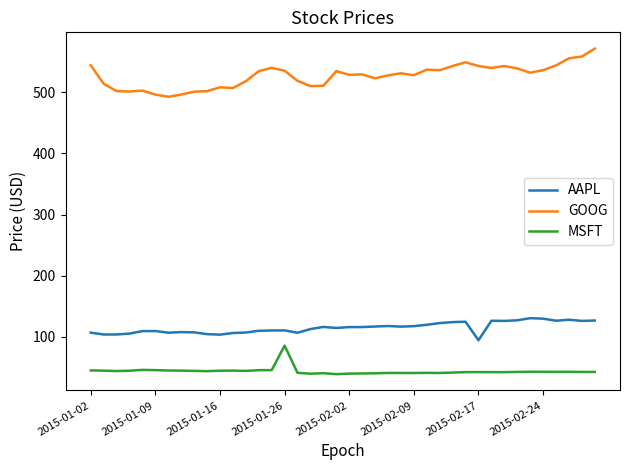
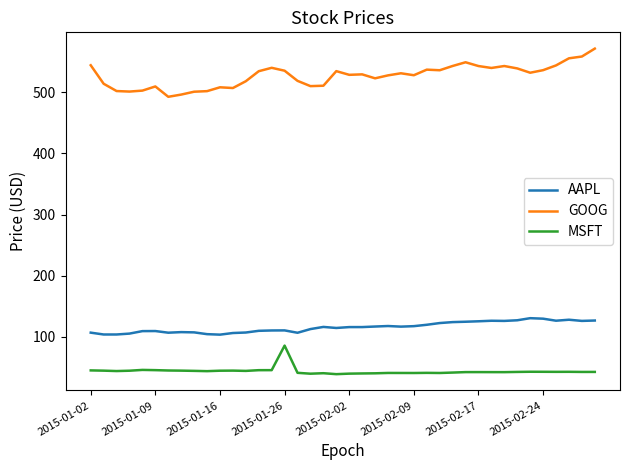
GOOG, 2015-01-09: 500 -> 510
AAPL, 2015-02-17: 90 -> 130
